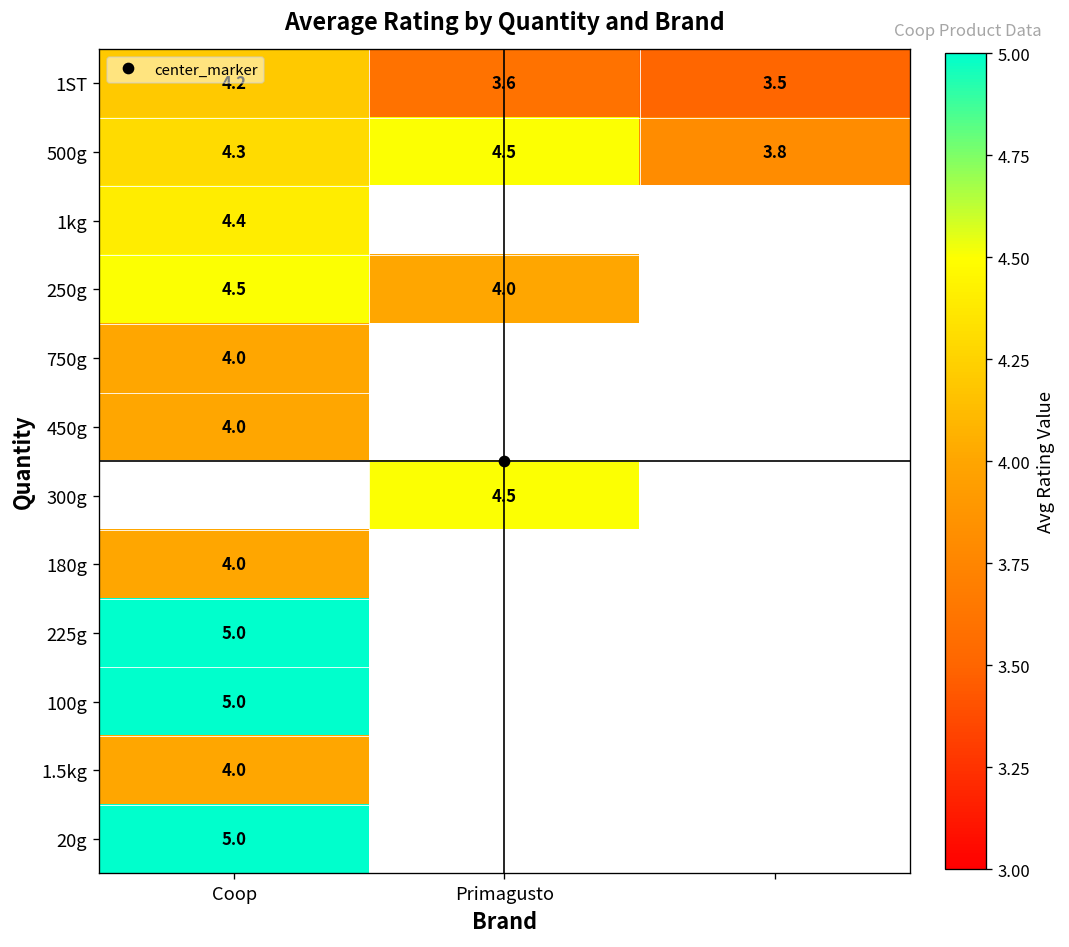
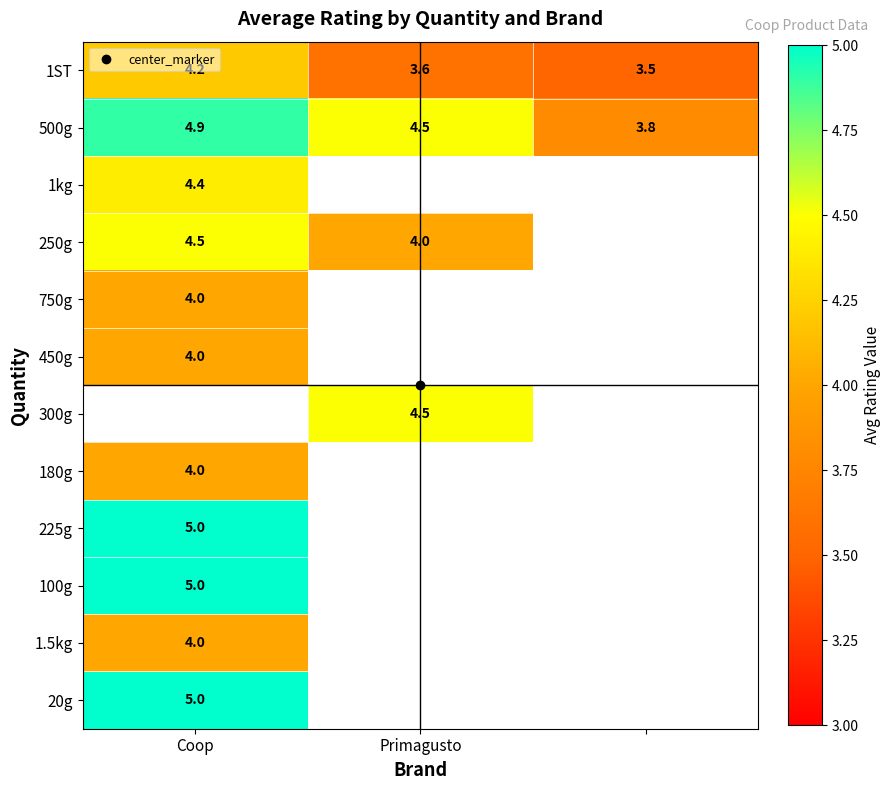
500g, Coop: 4.3 -> 4.9
